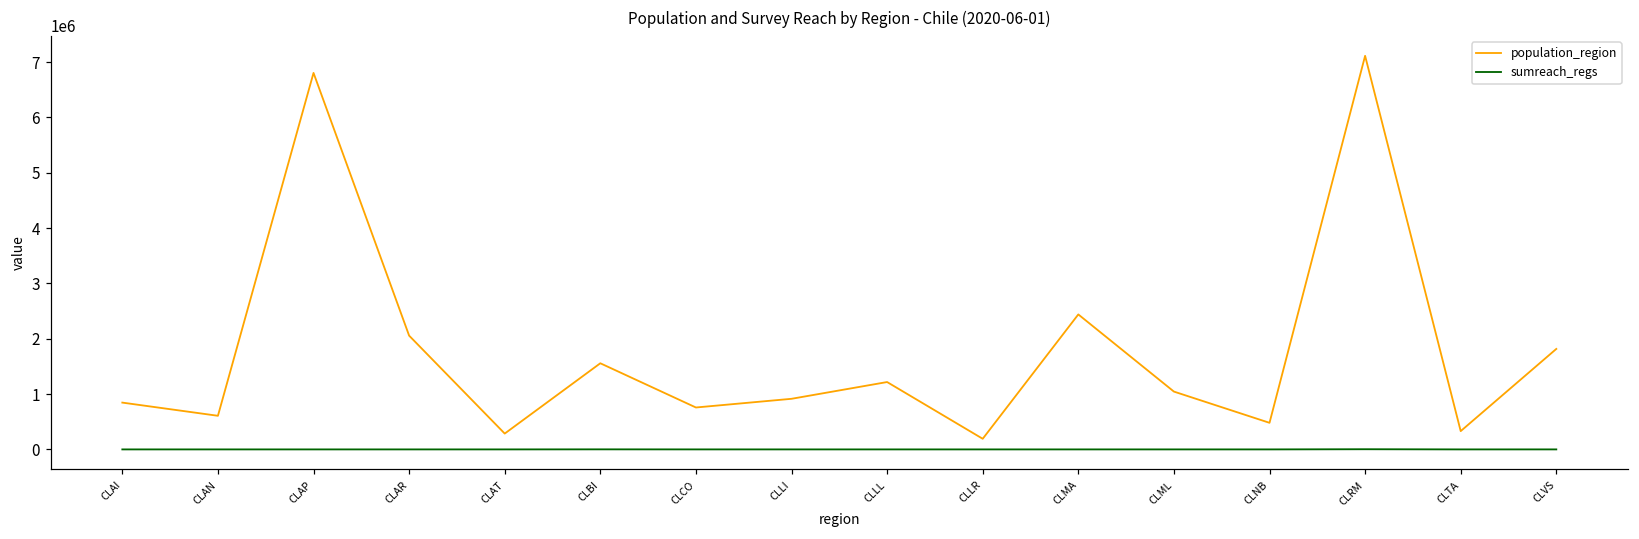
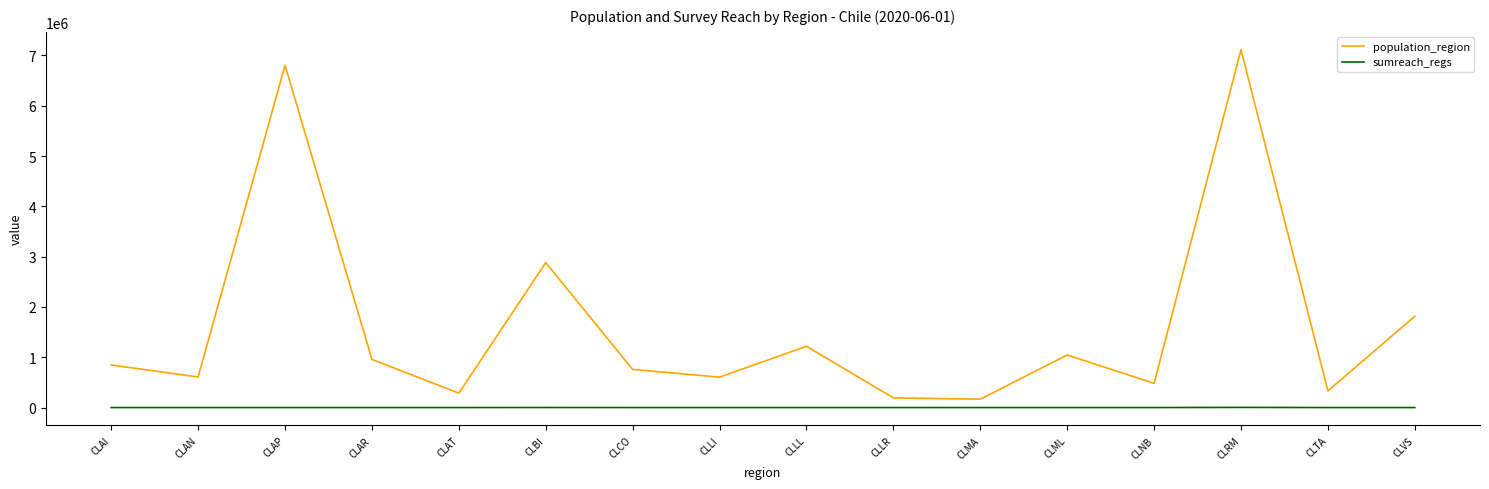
population_region, CLAR: 2100000 -> 1000000
population_region, CLBI: 1600000 -> 2900000
population_region, CLLI: 900000 -> 600000
population_region, CLMA: 2400000 -> 200000
